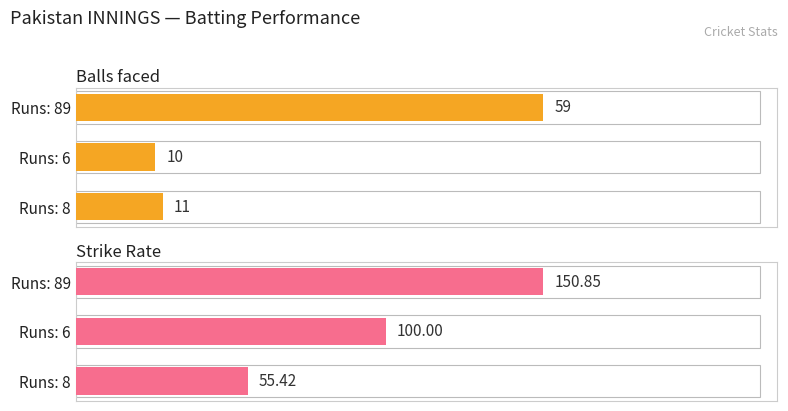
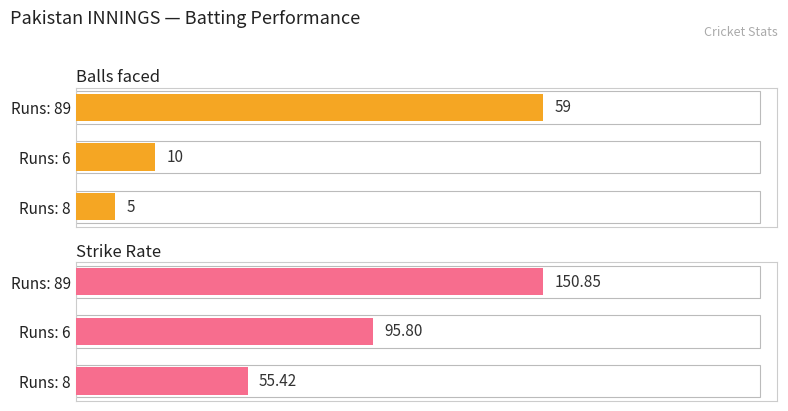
Balls faced, Runs: 8: 11 -> 5
Strike Rate, Runs: 6: 100.00 -> 95.80
